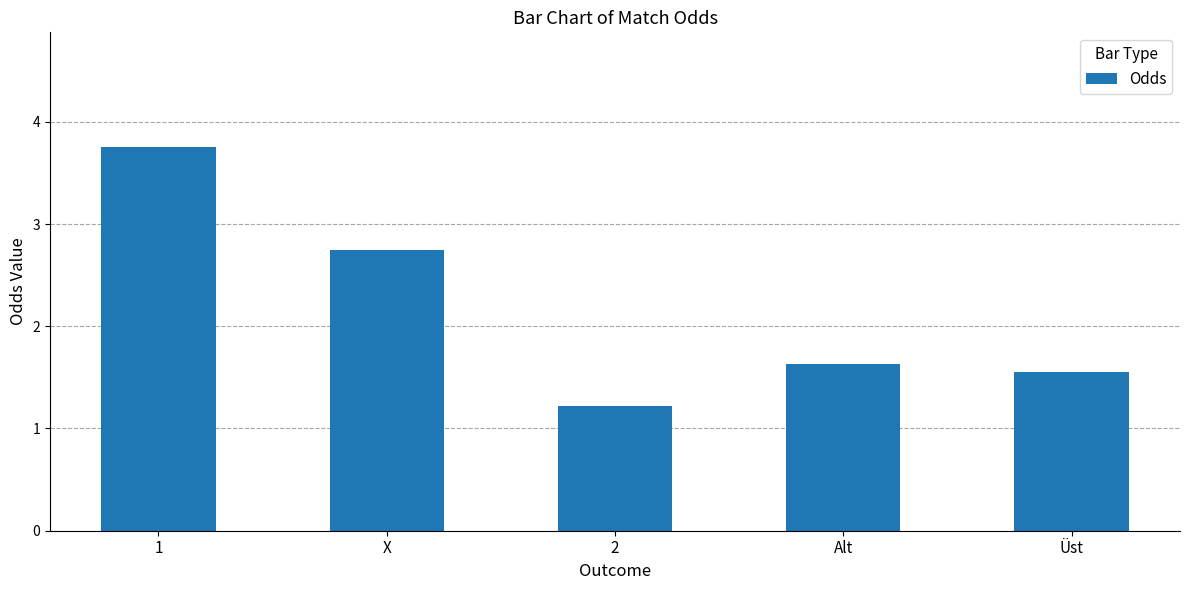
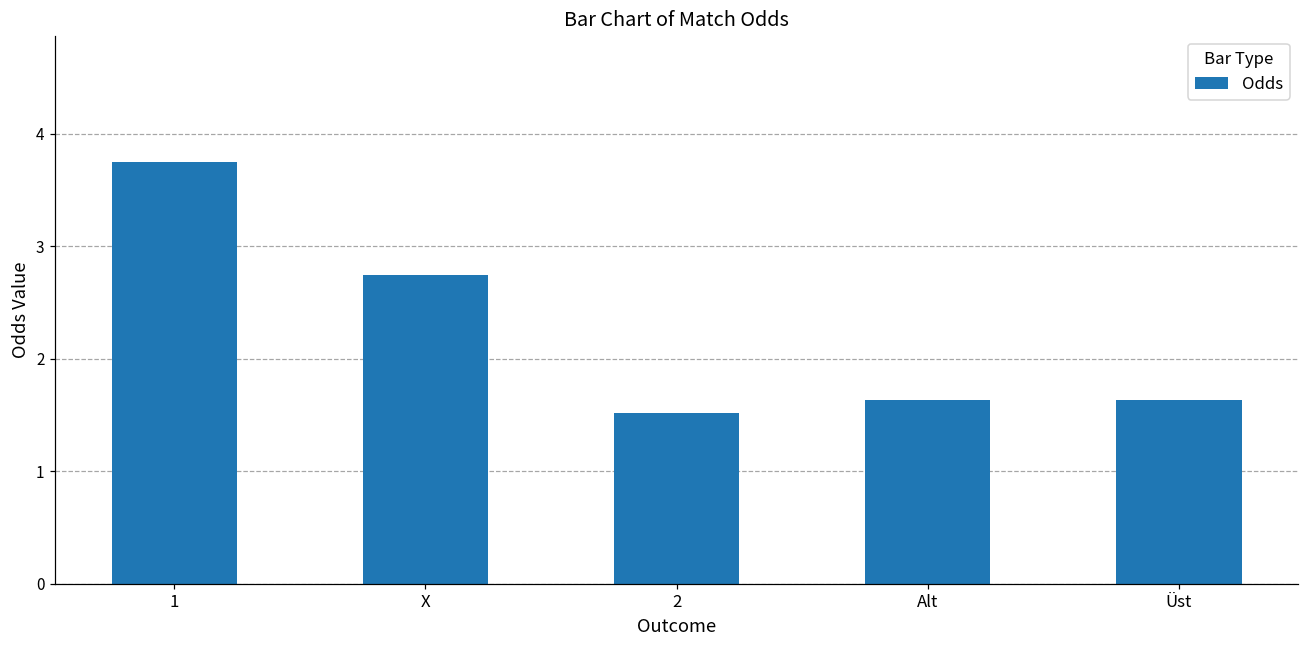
2: 1.22 -> 1.52
Üst: 1.55 -> 1.63
